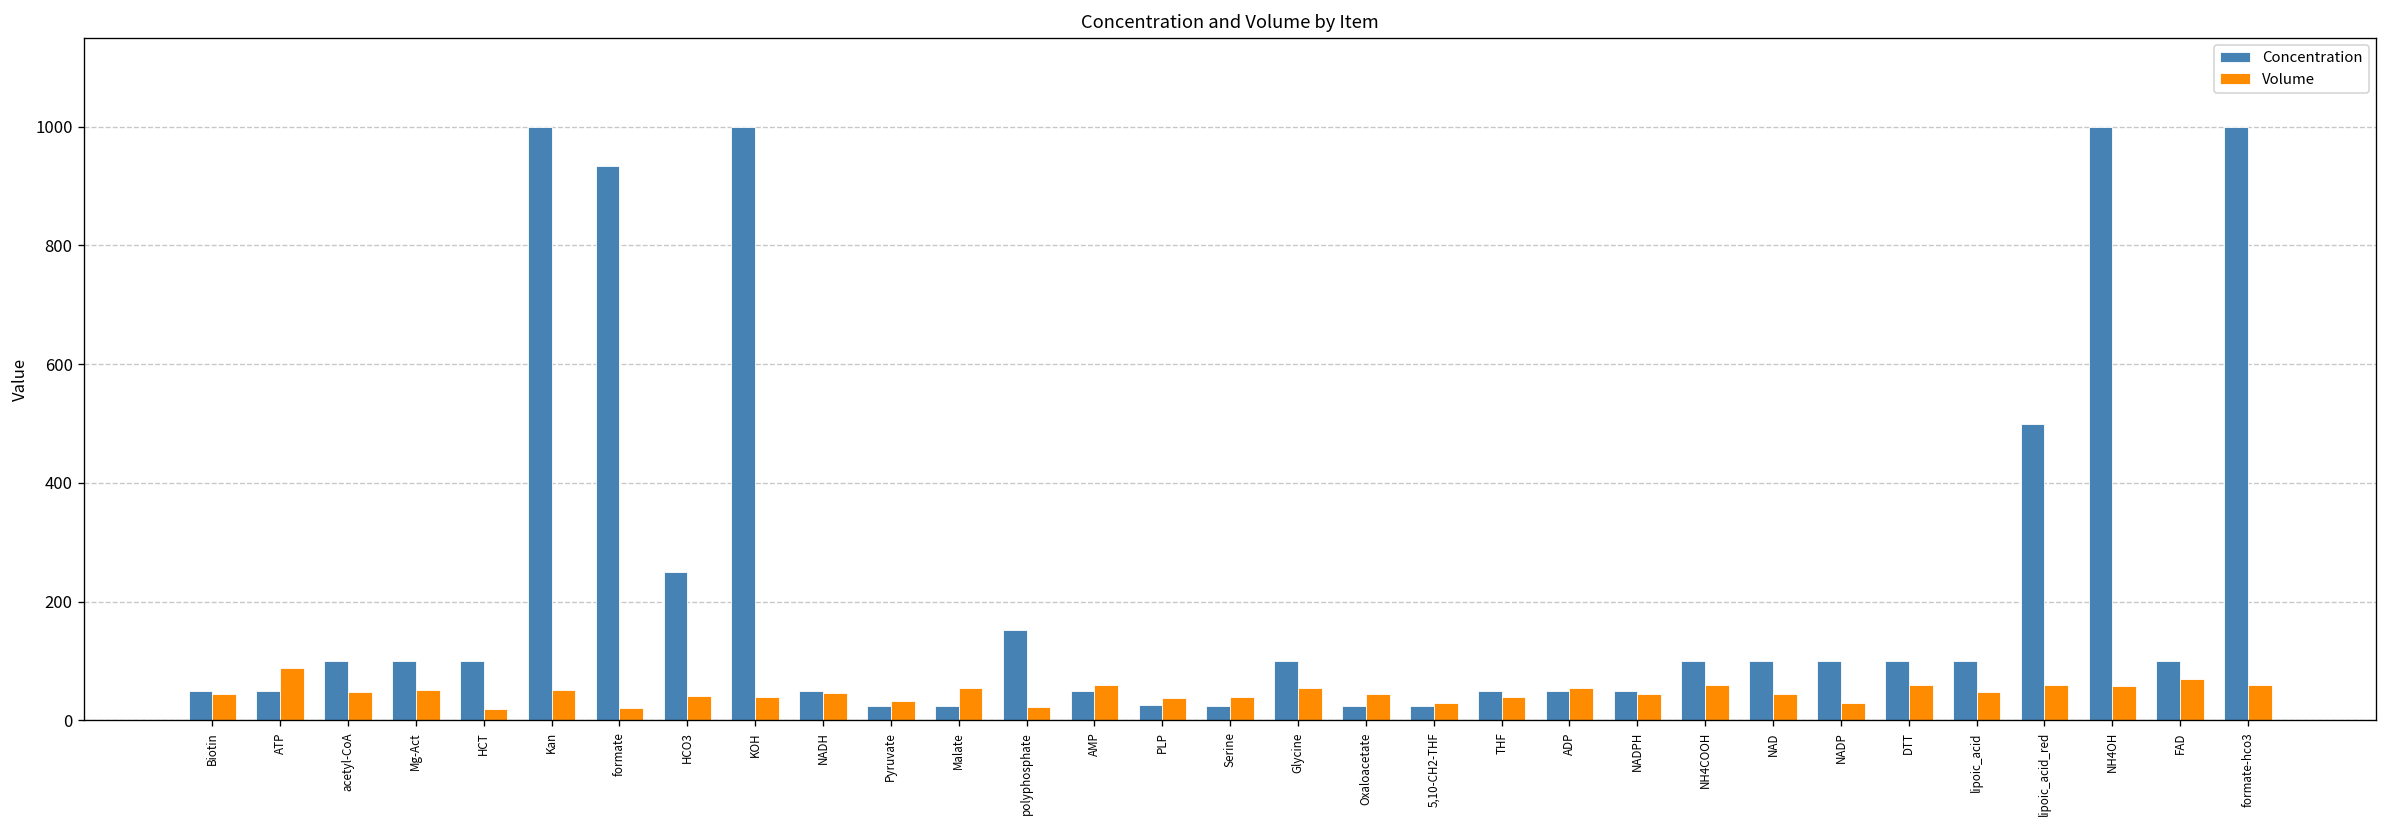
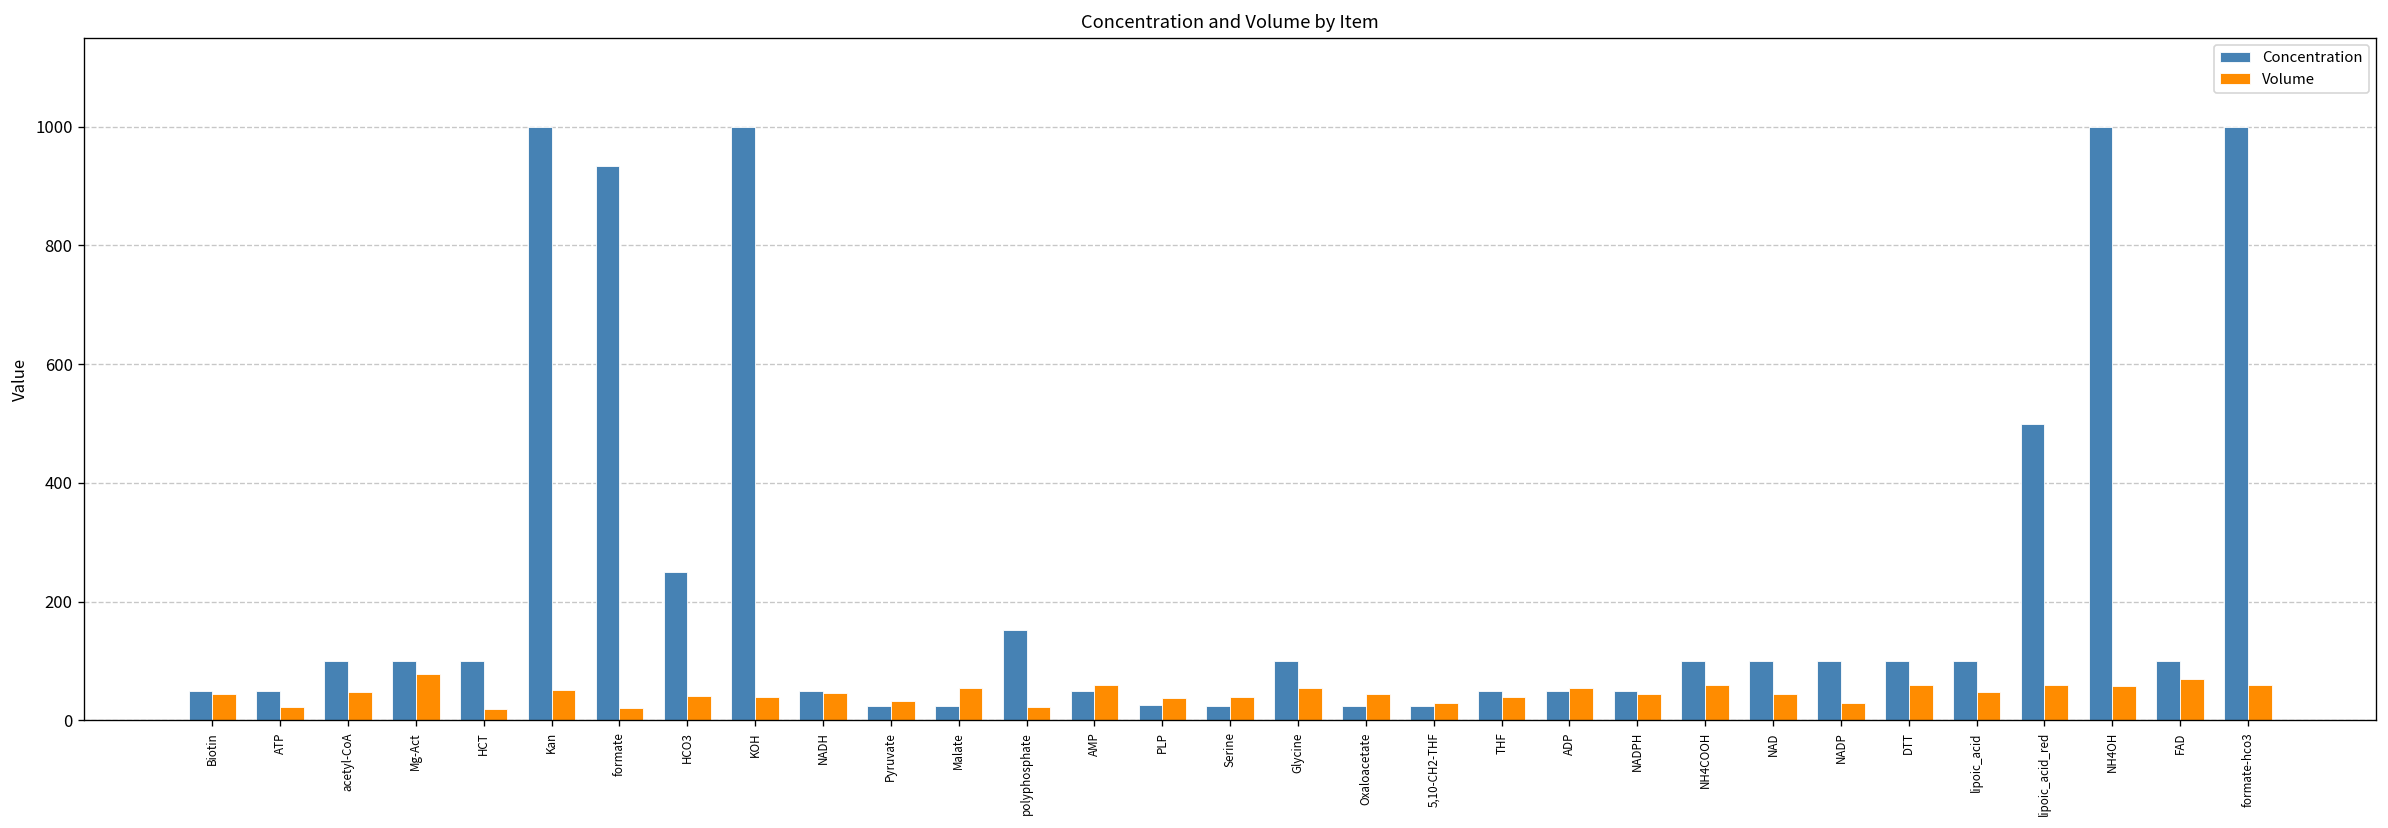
Volume, ATP: 90 -> 20
Volume, Mg-Act: 50 -> 80
